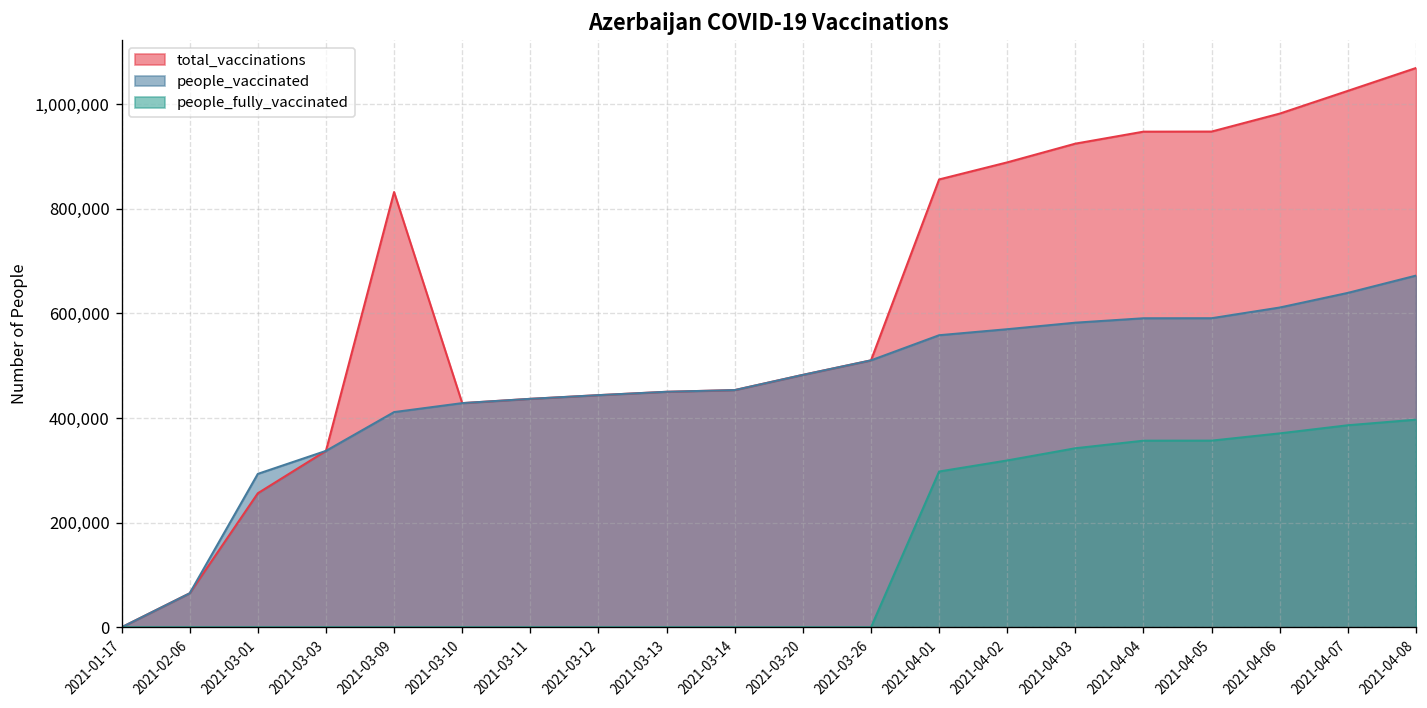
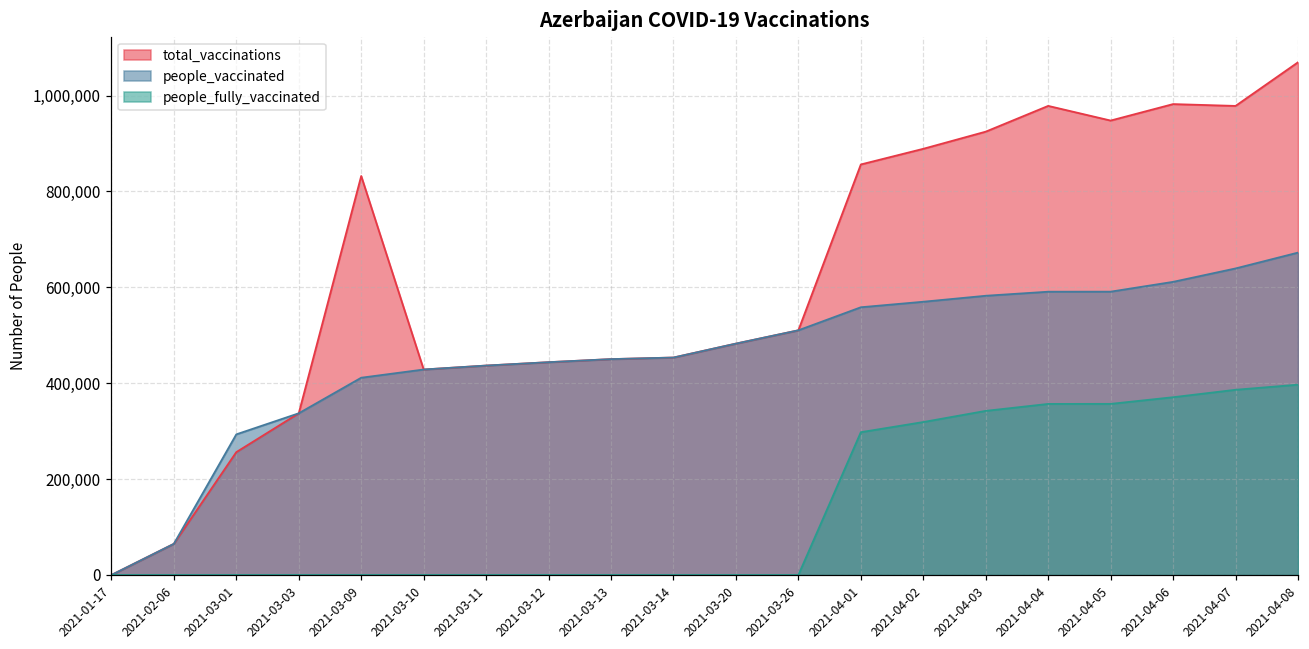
total_vaccinations, 2021-04-04: 950,000 -> 980,000
total_vaccinations, 2021-04-07: 1,030,000 -> 980,000
